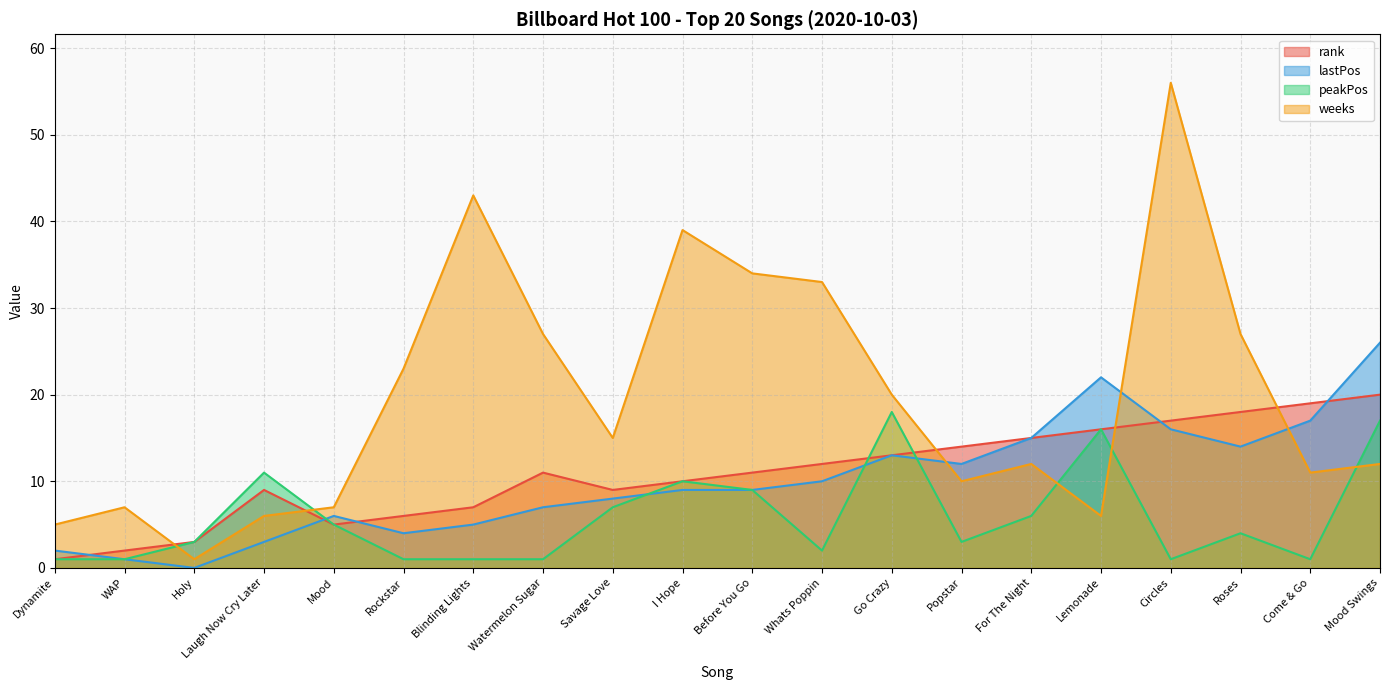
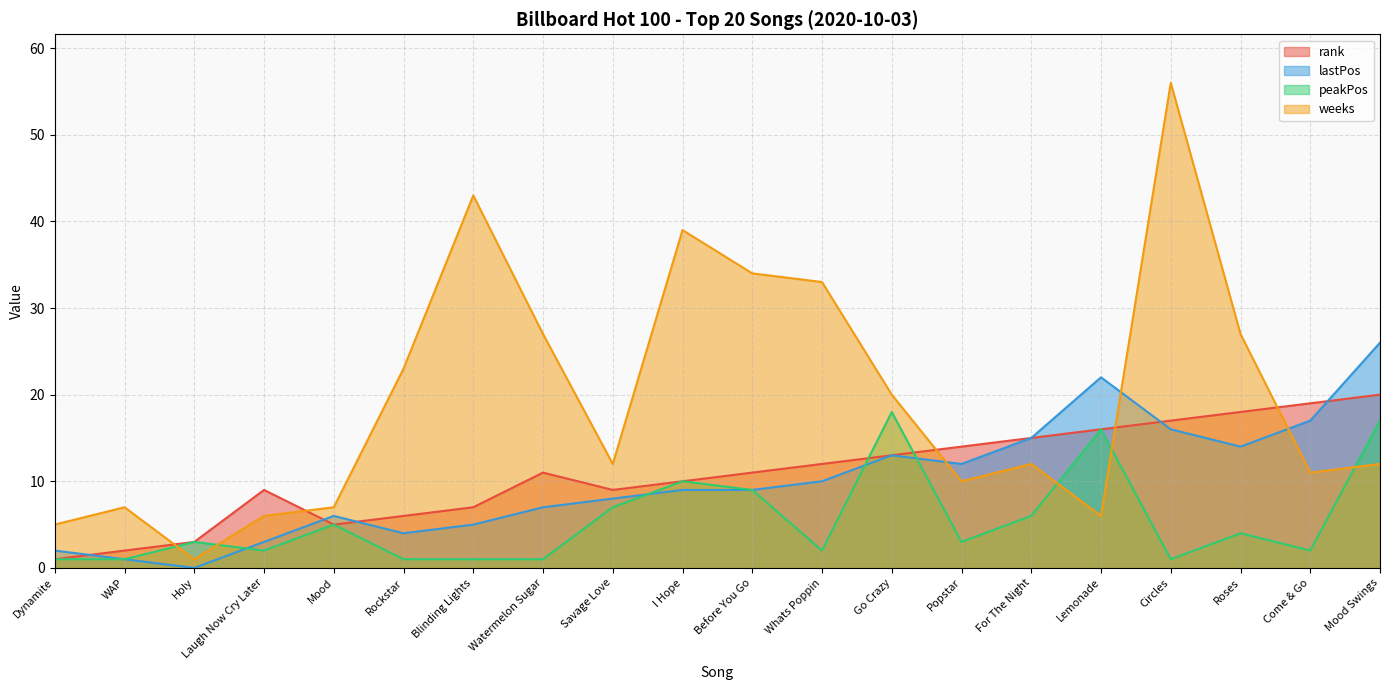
peakPos, Laugh Now Cry Later: 11 -> 2
weeks, Savage Love: 15 -> 12
peakPos, Come & Go: 1 -> 2
